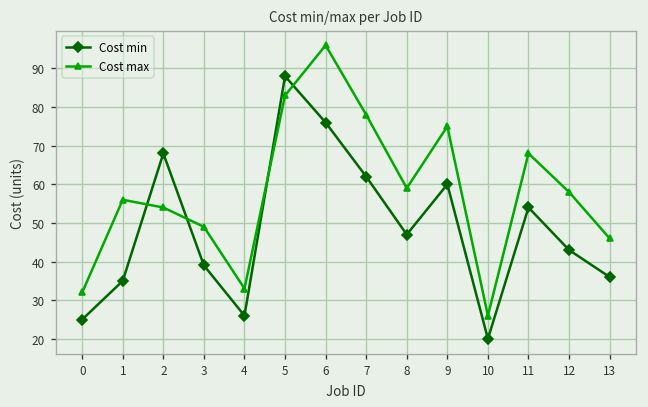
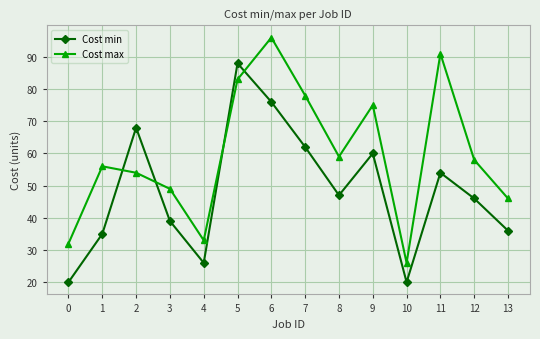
Cost min, 0: 25 -> 20
Cost max, 11: 68 -> 91
Cost min, 12: 43 -> 46
